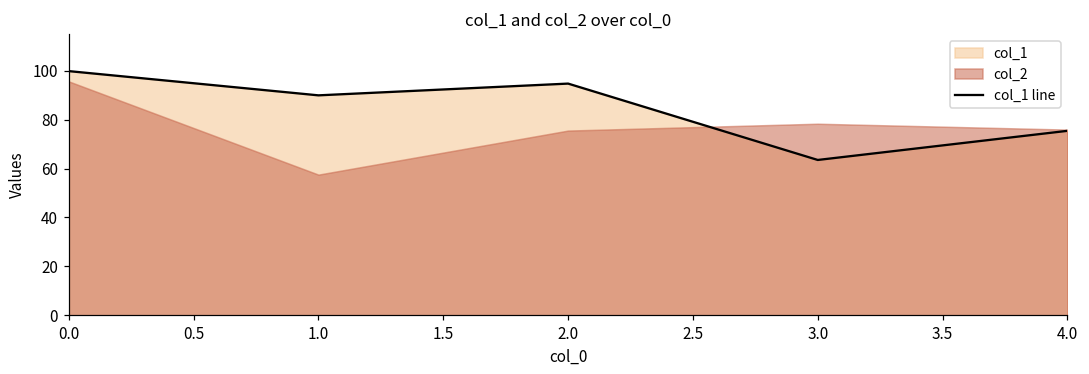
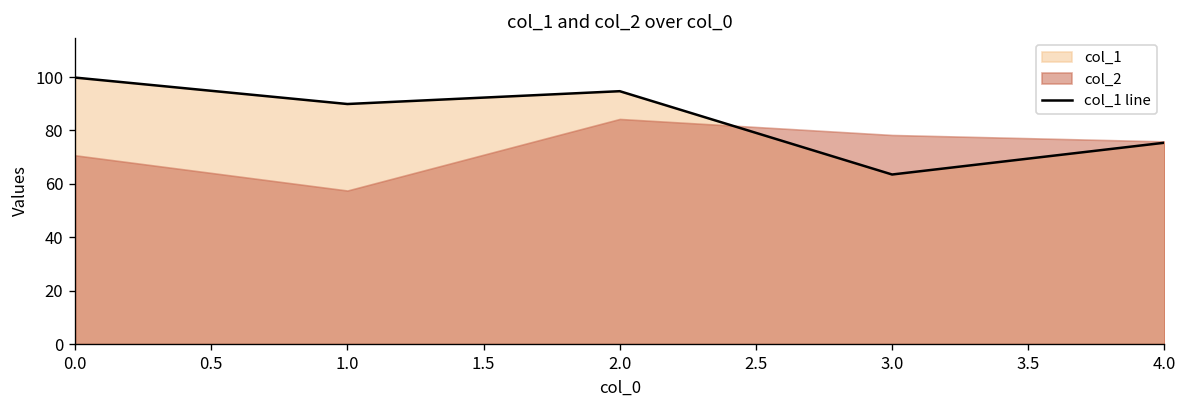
col_2, 0.0: 96 -> 71
col_2, 2.0: 76 -> 84
